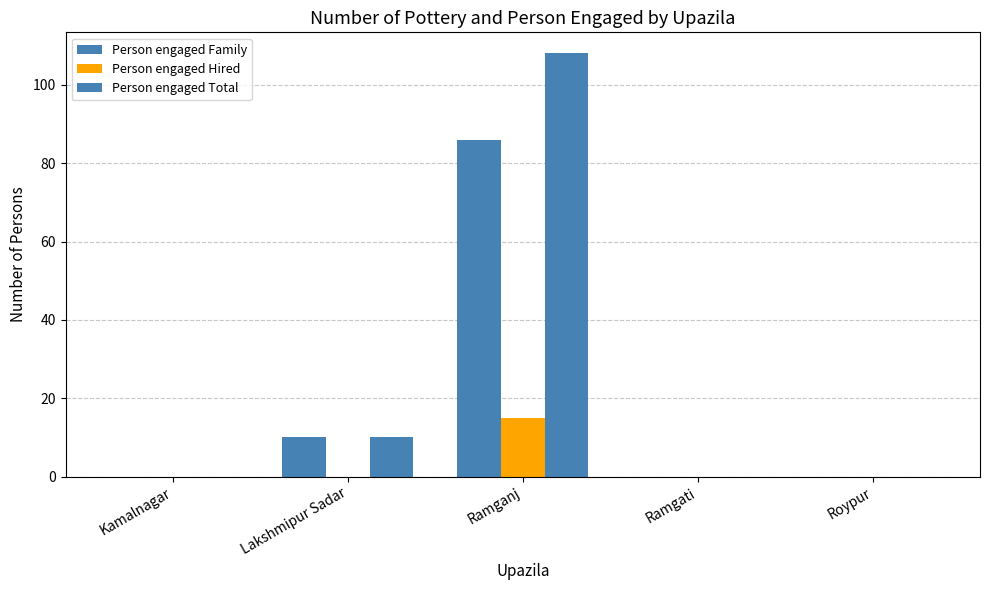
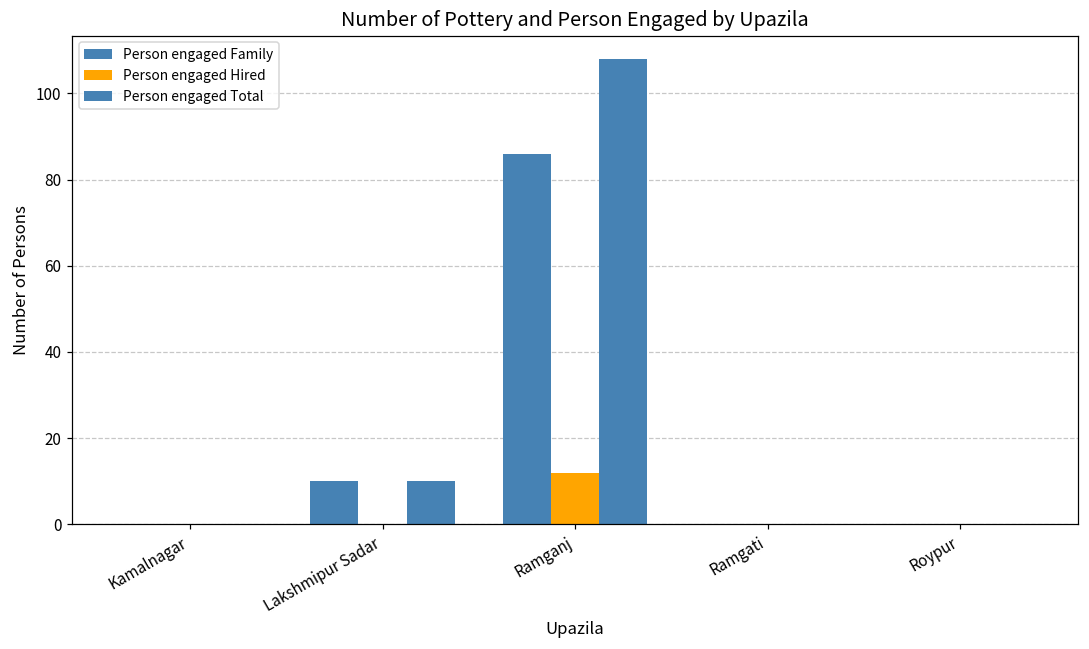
Person engaged Hired, Ramganj: 15 -> 12
